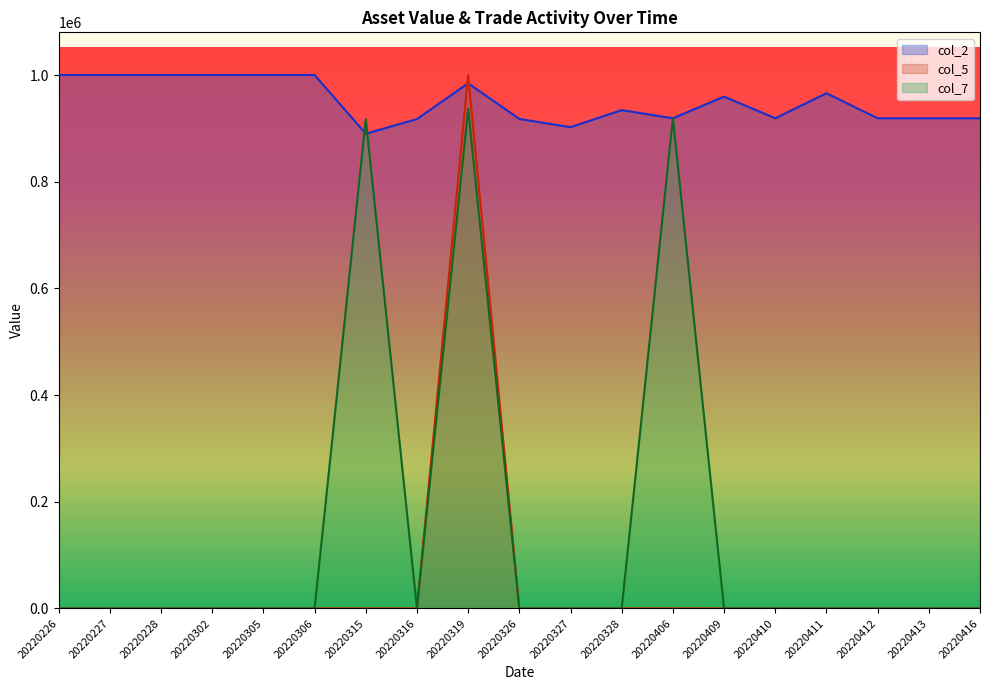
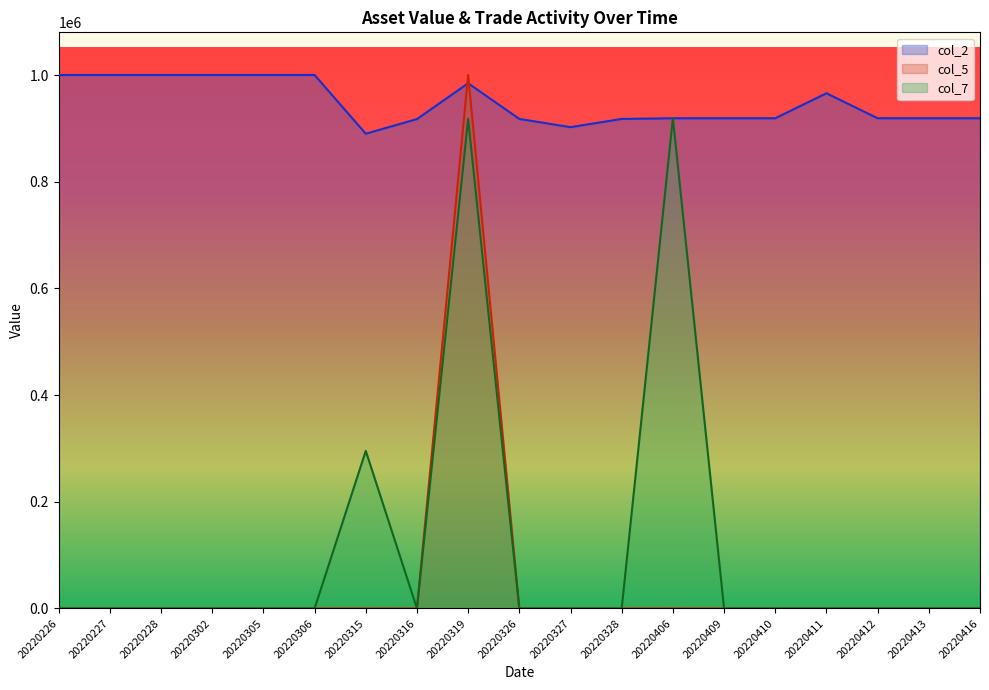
col_7, 20220315: 920000 -> 300000
col_7, 20220319: 940000 -> 920000
col_2, 20220328: 930000 -> 920000
col_2, 20220409: 960000 -> 920000
